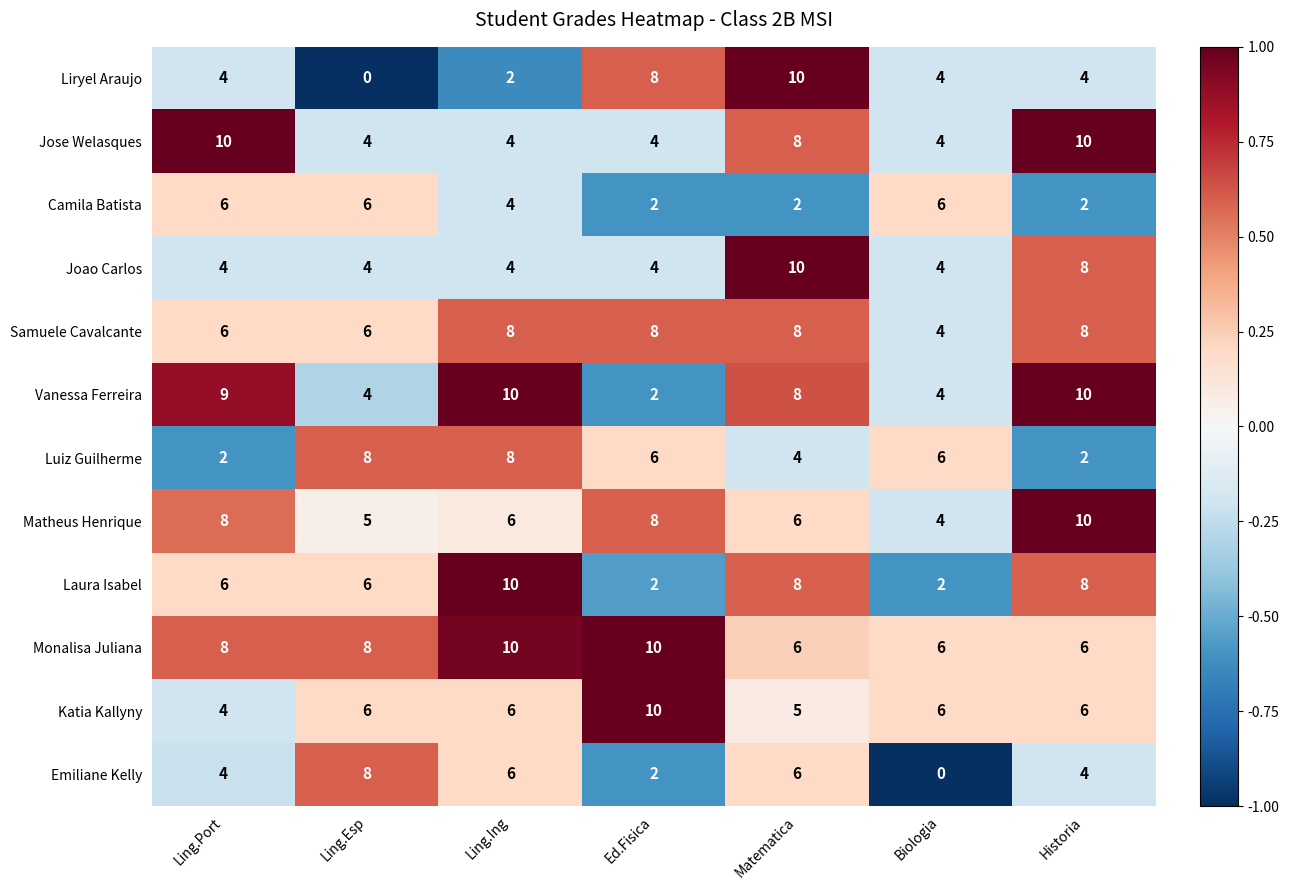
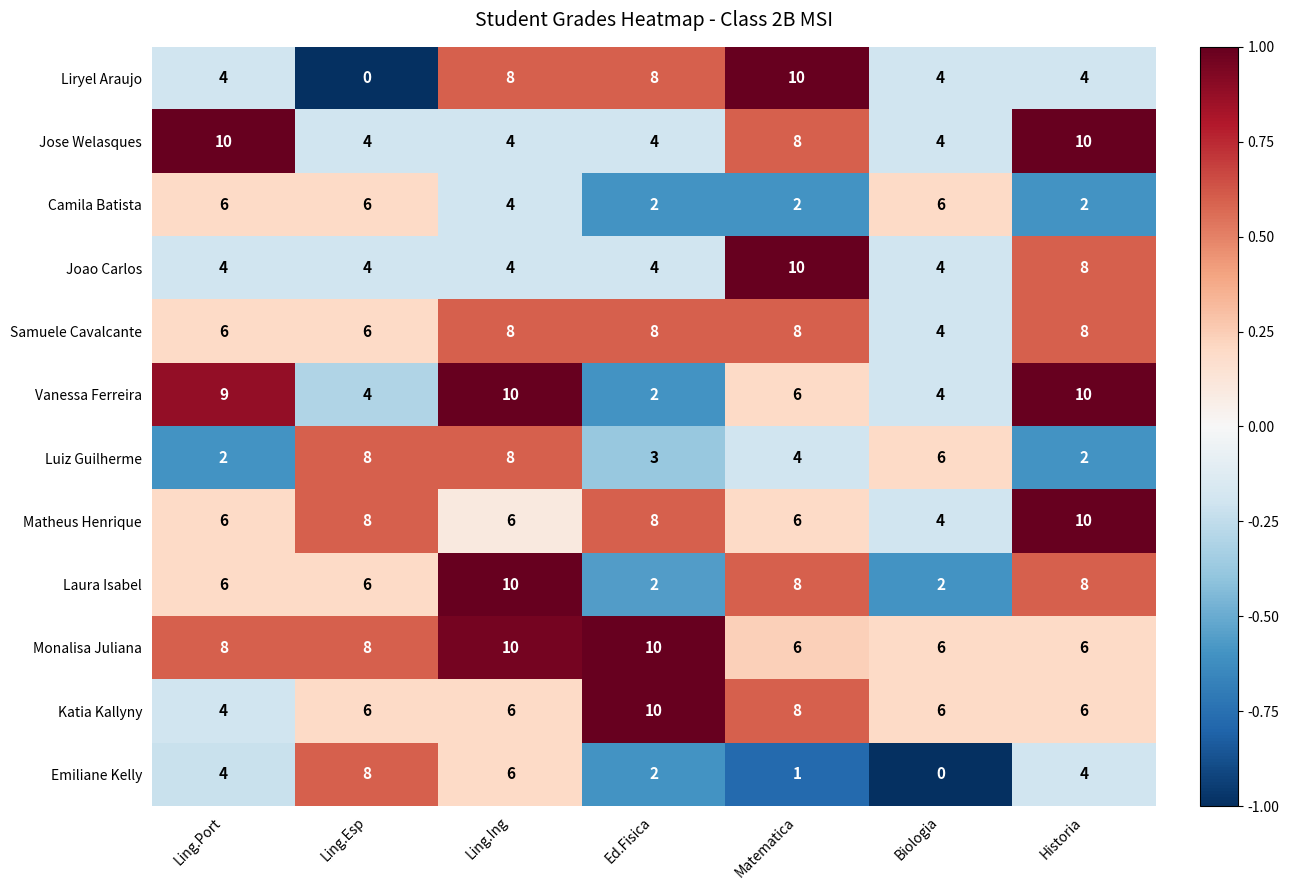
Liryel Araujo, Ling.Ing: 2 -> 8
Vanessa Ferreira, Matematica: 8 -> 6
Luiz Guilherme, Ed.Fisica: 6 -> 3
Matheus Henrique, Ling.Port: 8 -> 6
Matheus Henrique, Ling.Esp: 5 -> 8
Katia Kallyny, Matematica: 5 -> 8
Emiliane Kelly, Matematica: 6 -> 1
